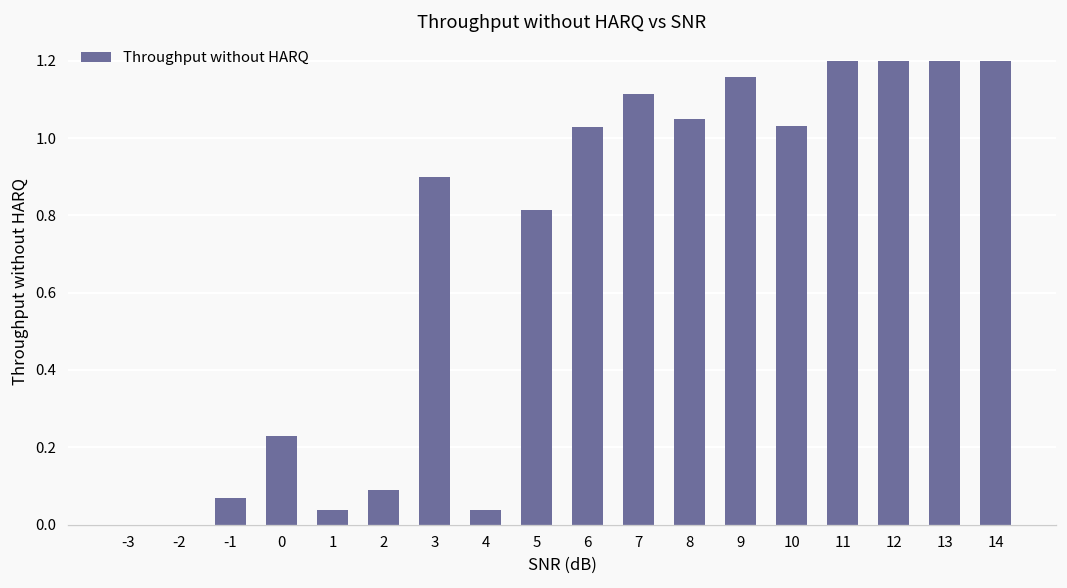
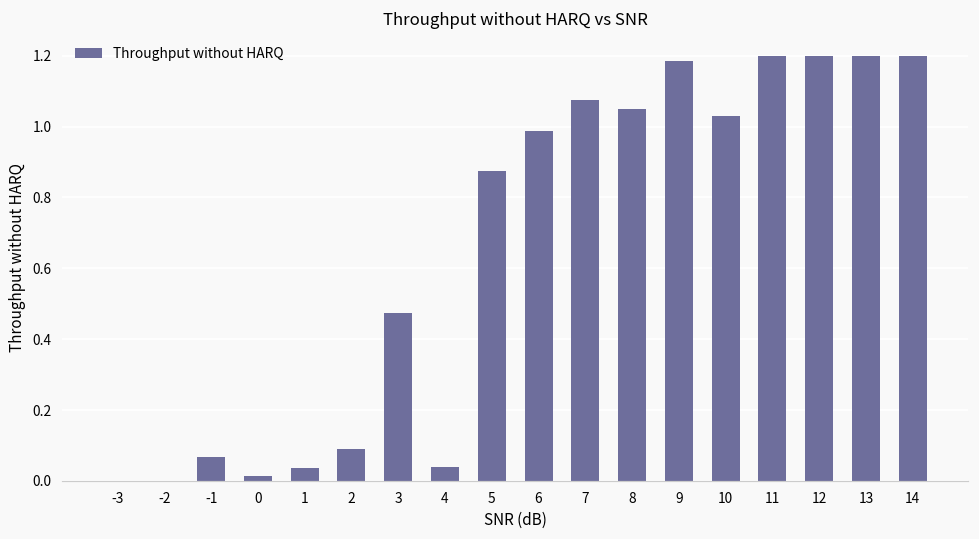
0: 0.23 -> 0.01
3: 0.90 -> 0.48
5: 0.81 -> 0.87
6: 1.03 -> 0.99
7: 1.11 -> 1.08
9: 1.16 -> 1.18
